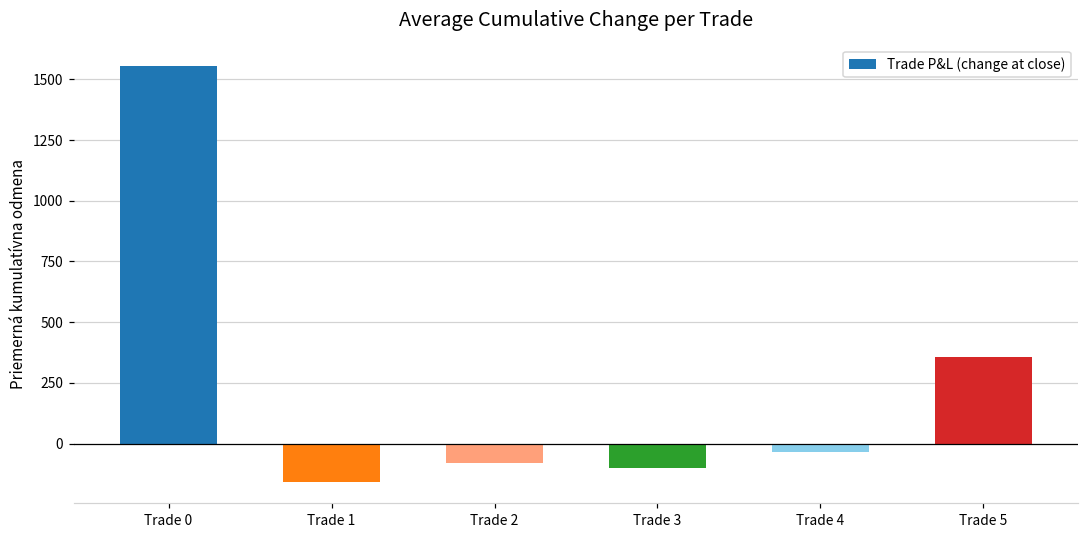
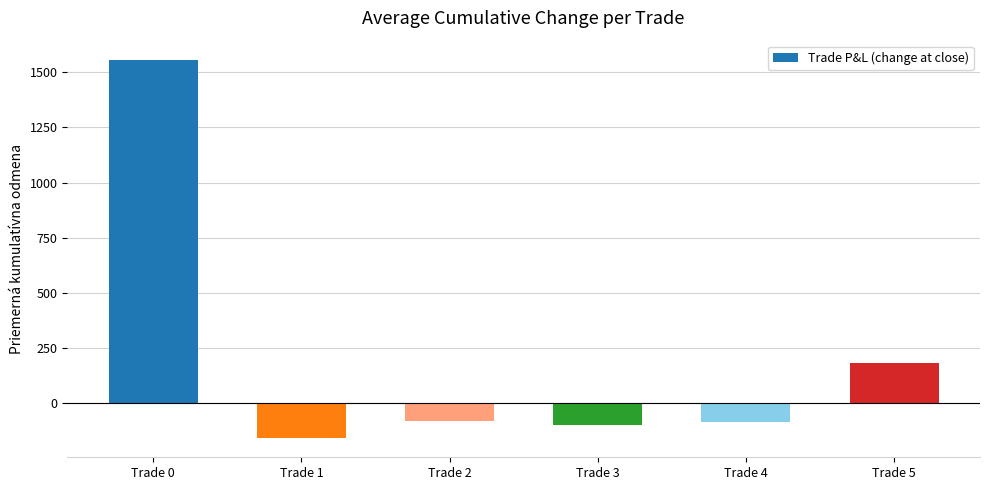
Trade 4: -40 -> -90
Trade 5: 360 -> 180
